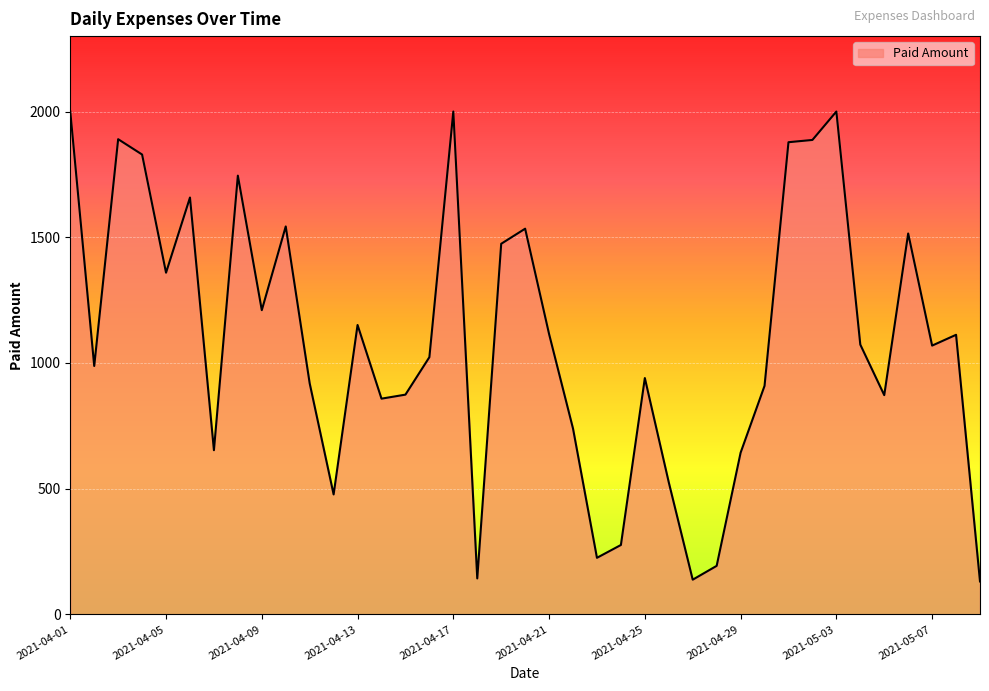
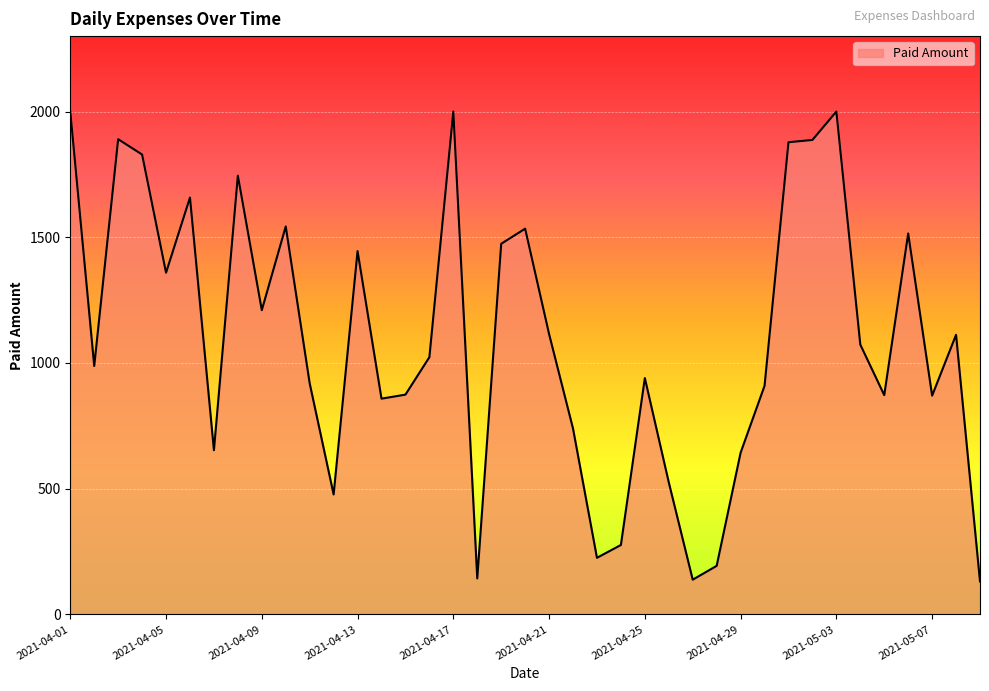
2021-04-13: 1150 -> 1450
2021-05-07: 1070 -> 870
